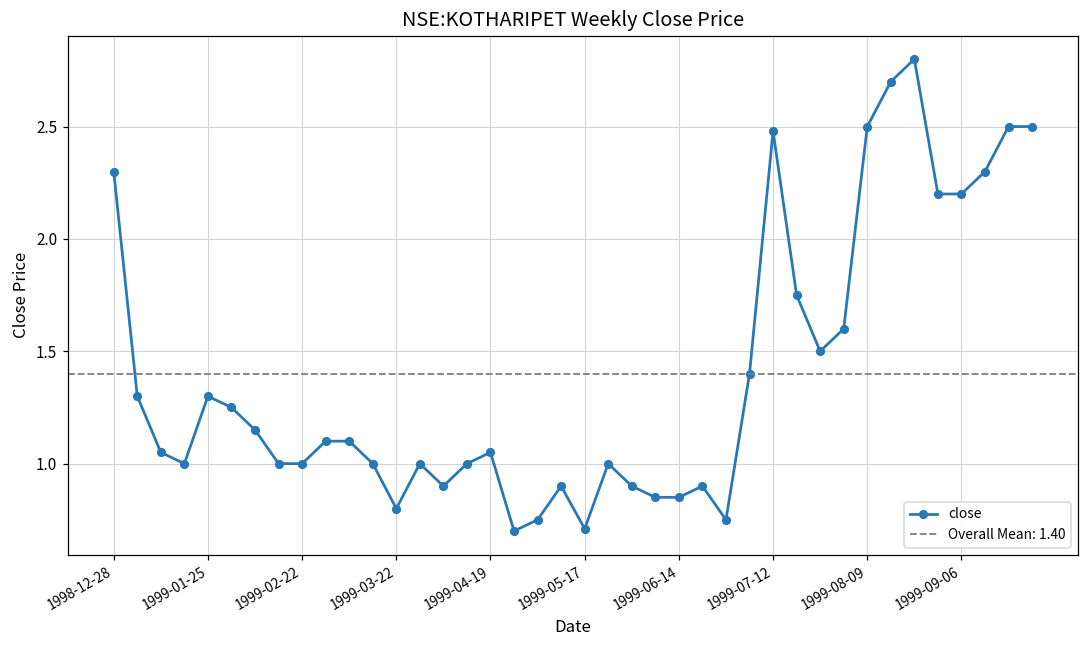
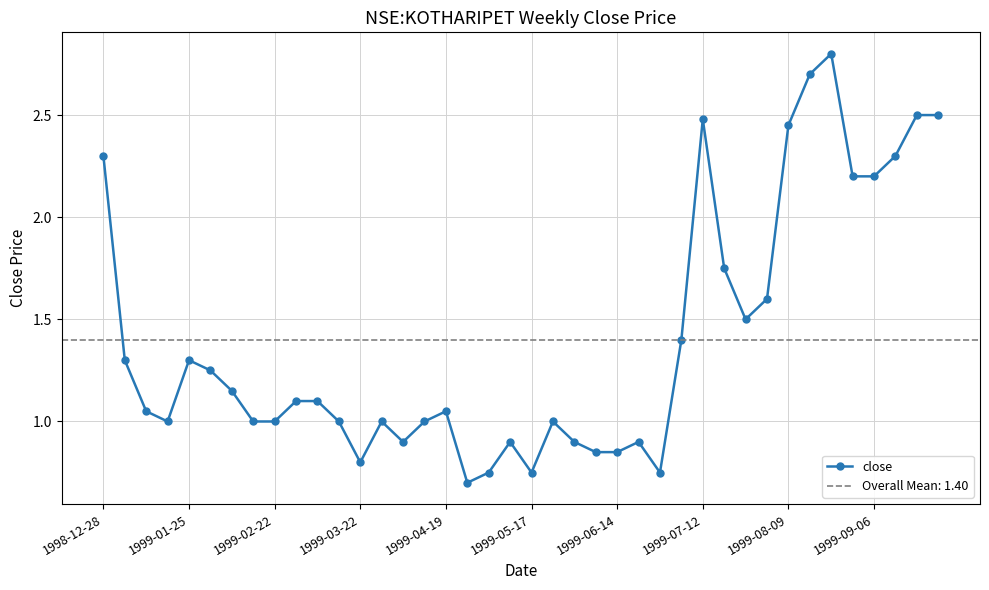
1999-05-17: 0.71 -> 0.75
1999-08-09: 2.50 -> 2.45
